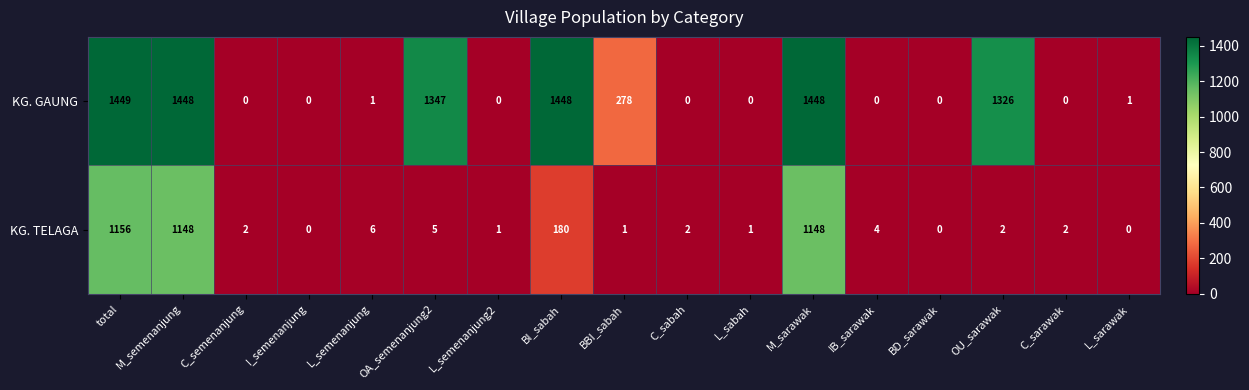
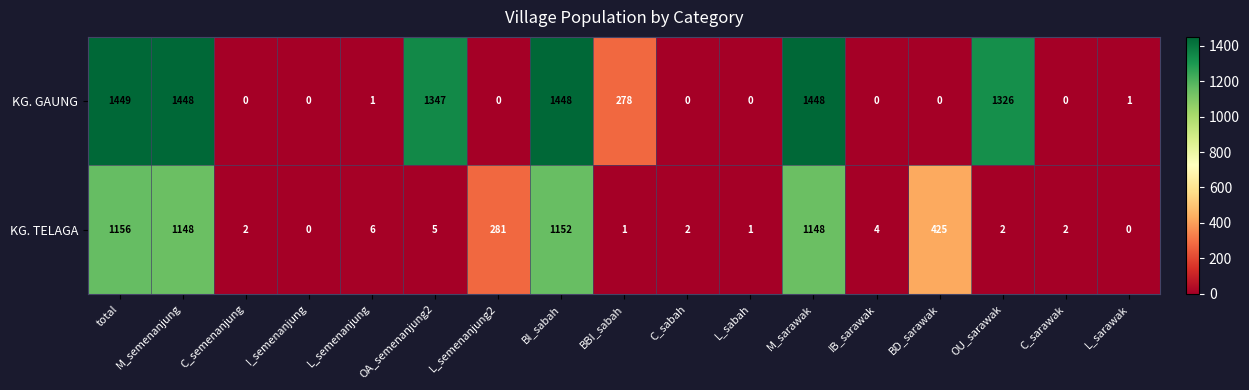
KG. TELAGA, L_semenanjung2: 1 -> 281
KG. TELAGA, BI_sabah: 180 -> 1152
KG. TELAGA, BD_sarawak: 0 -> 425
